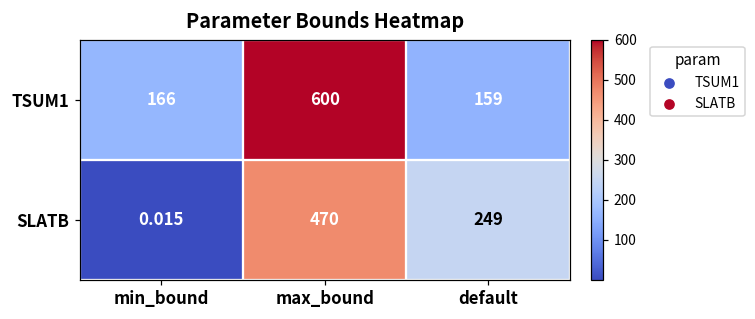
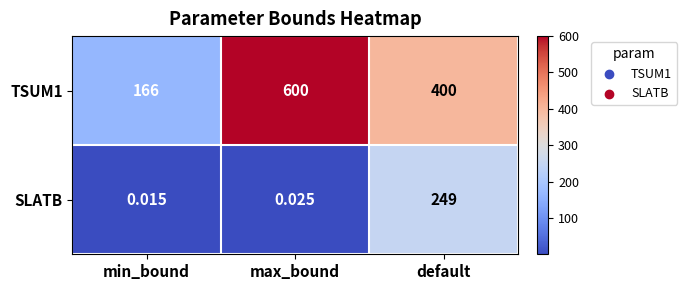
TSUM1, default: 159 -> 400
SLATB, max_bound: 470 -> 0.025
